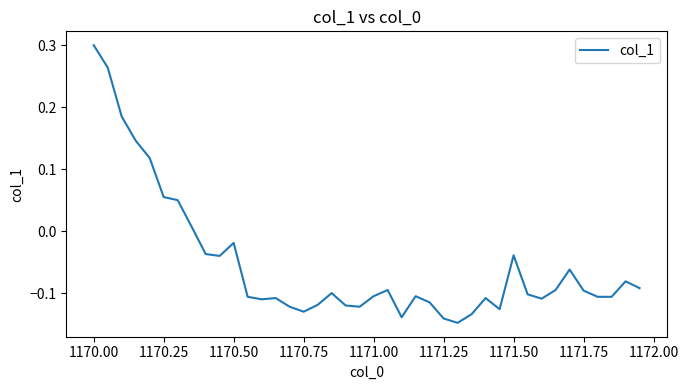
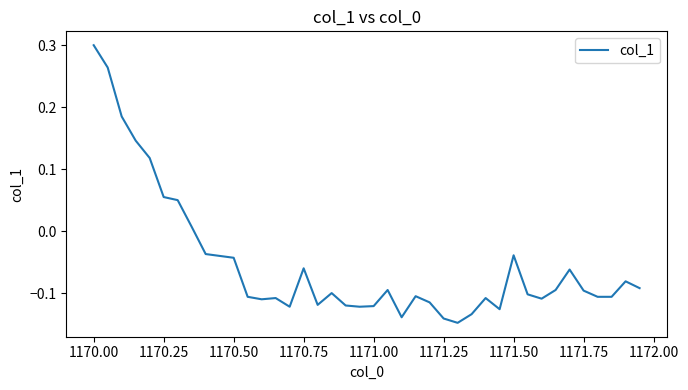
1170.50: -0.02 -> -0.04
1170.75: -0.13 -> -0.06
1171.00: -0.11 -> -0.12
